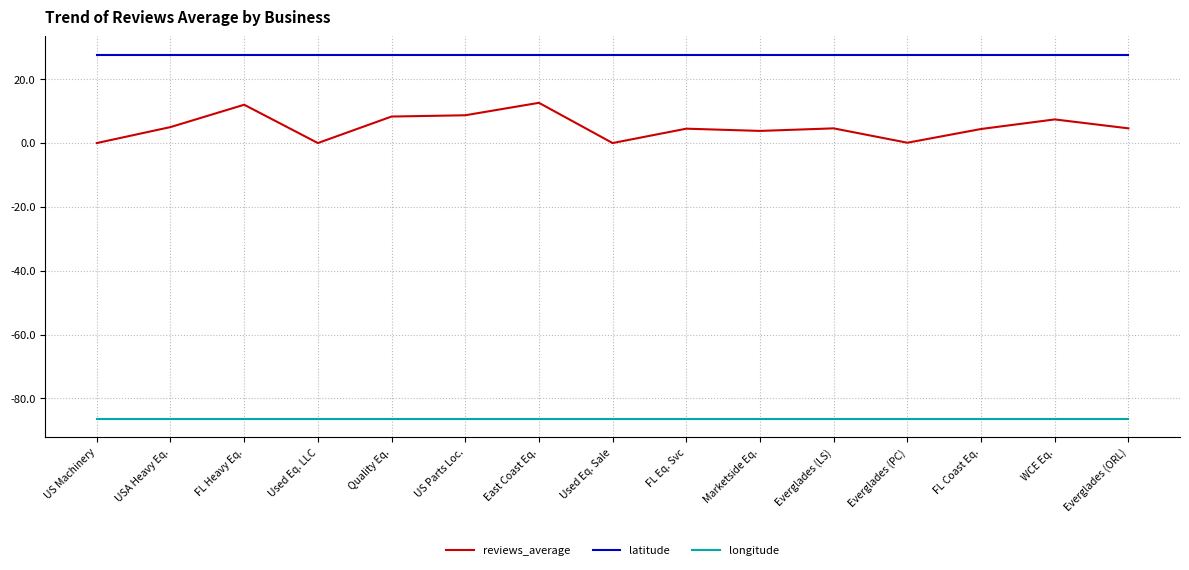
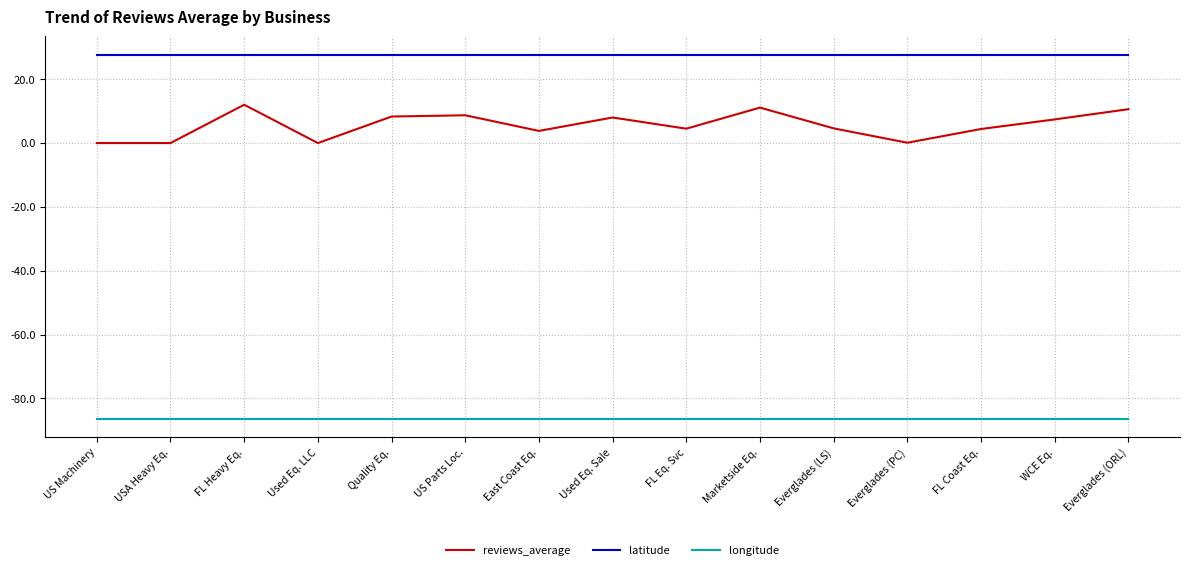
reviews_average, USA Heavy Eq.: 5 -> 0
reviews_average, East Coast Eq.: 13 -> 4
reviews_average, Used Eq. Sale: 0 -> 8
reviews_average, Marketside Eq.: 4 -> 11
reviews_average, Everglades (ORL): 5 -> 11
